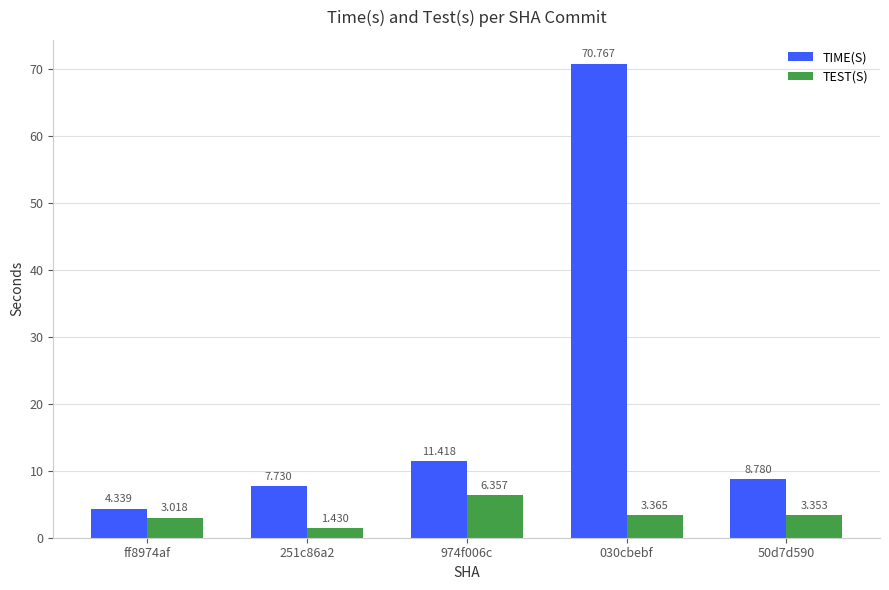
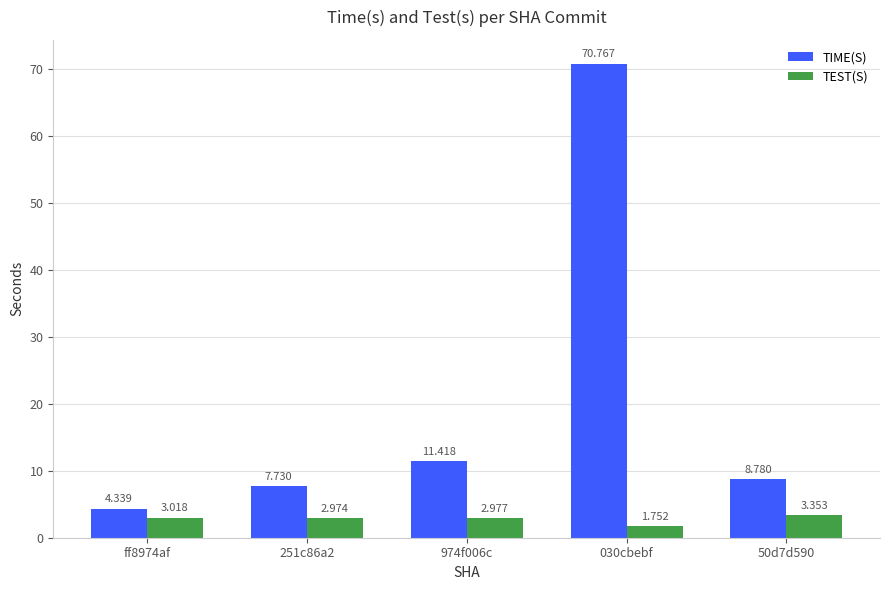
TEST(S), 251c86a2: 1.430 -> 2.974
TEST(S), 974f006c: 6.357 -> 2.977
TEST(S), 030cbebf: 3.365 -> 1.752
